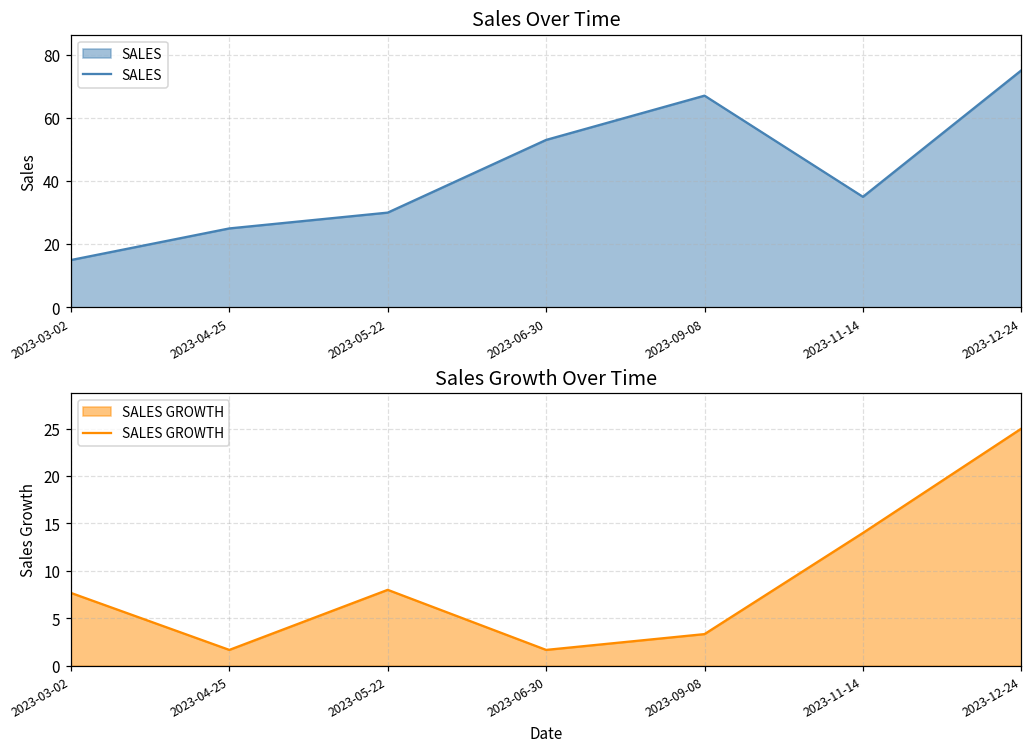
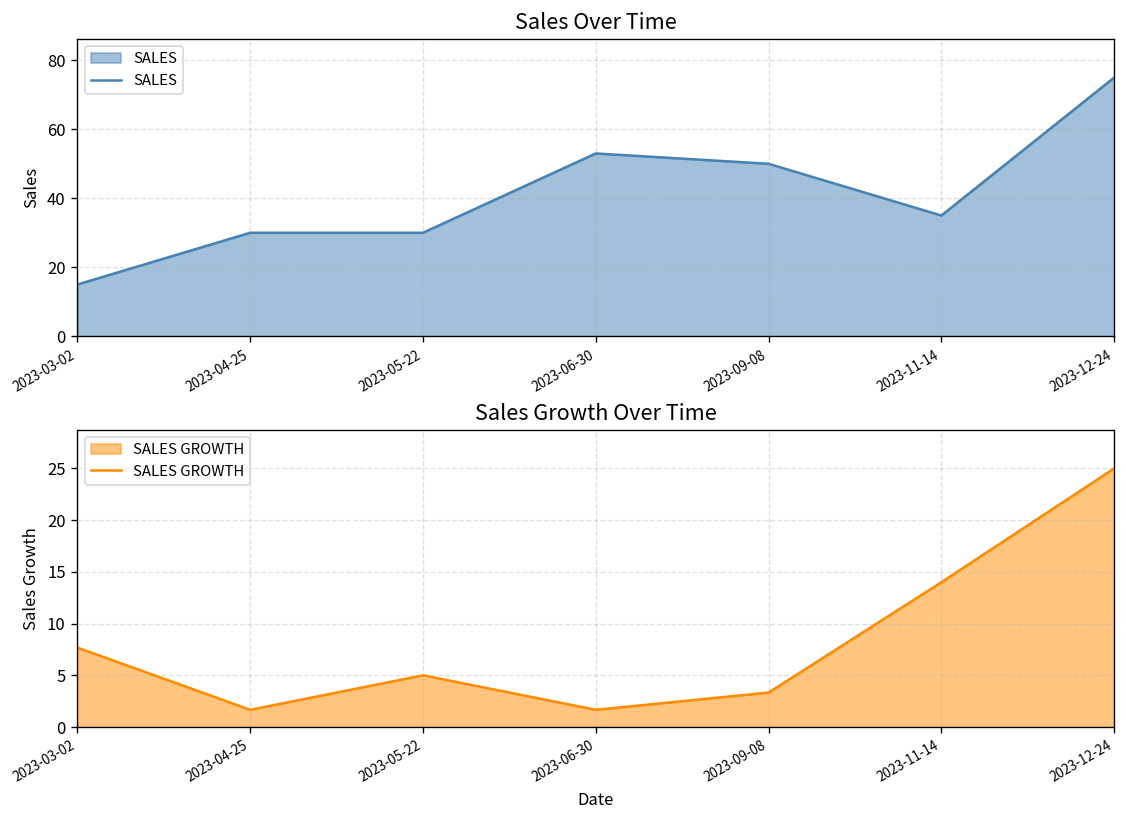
Sales Over Time, 2023-04-25: 25 -> 30
Sales Over Time, 2023-09-08: 67 -> 50
Sales Growth Over Time, 2023-05-22: 8 -> 5
